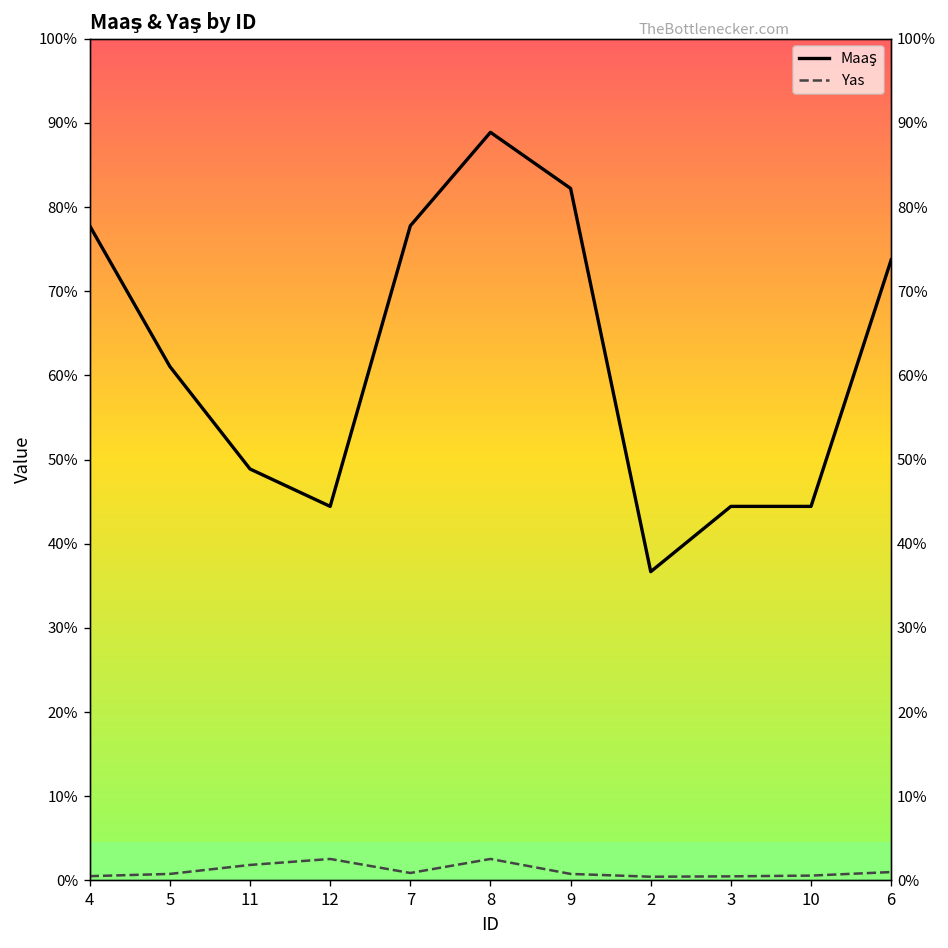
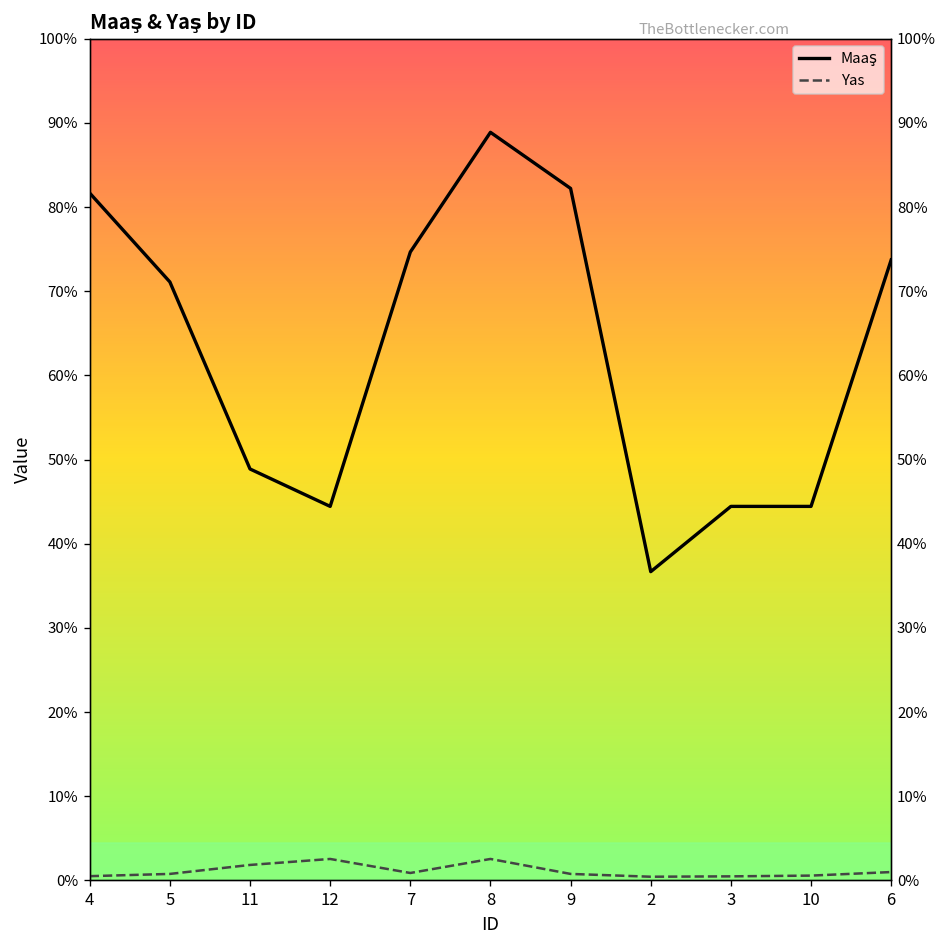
Maaş, 4: 78% -> 82%
Maaş, 5: 61% -> 71%
Maaş, 7: 78% -> 75%
